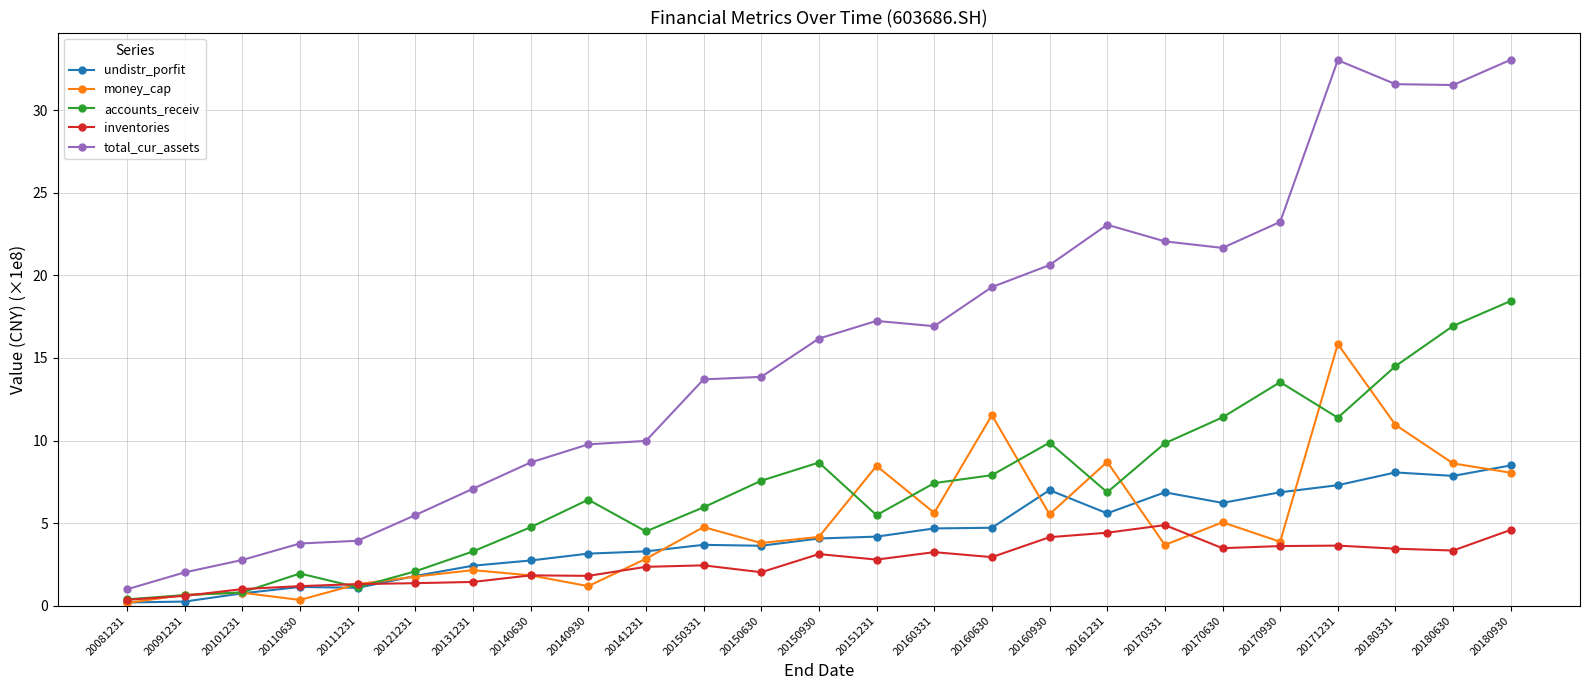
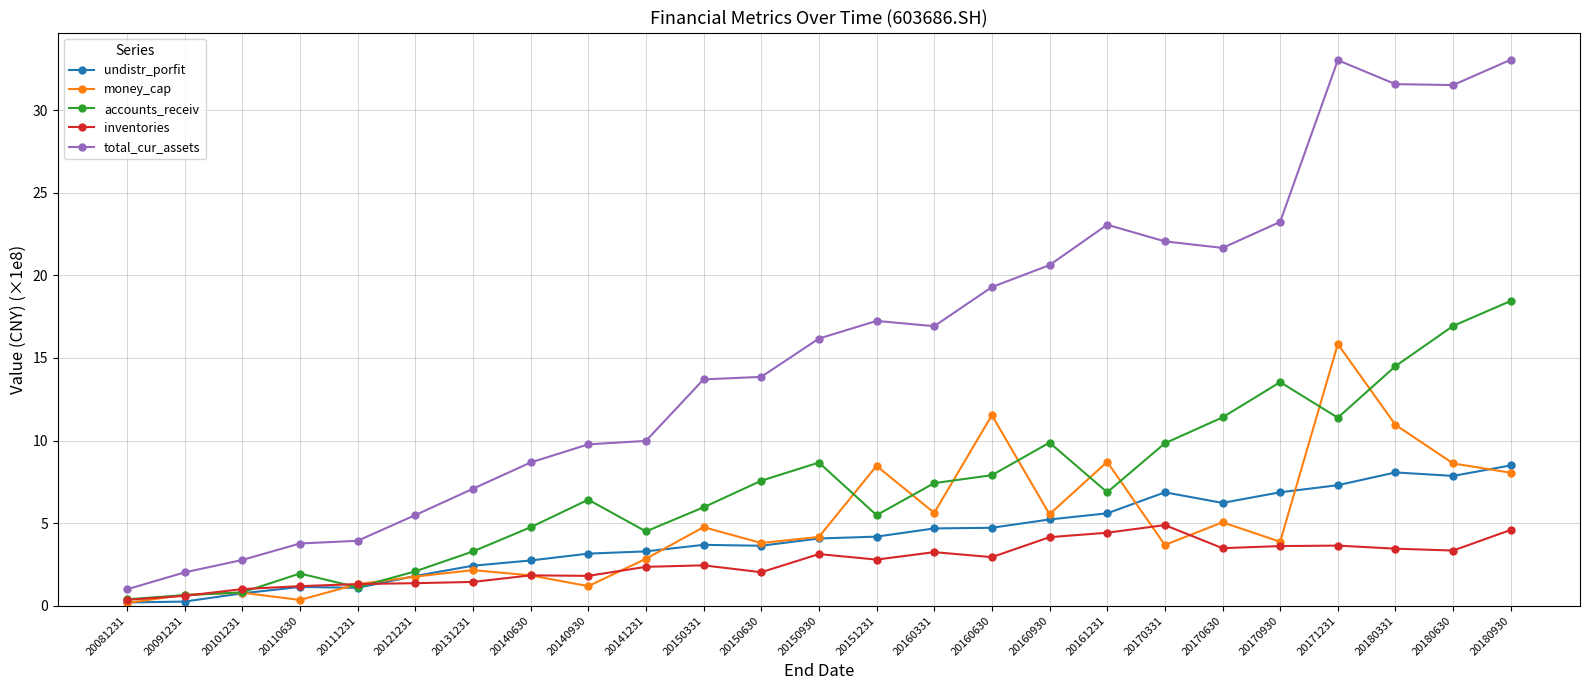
undistr_porfit, 20160930: 7.0 -> 5.2
